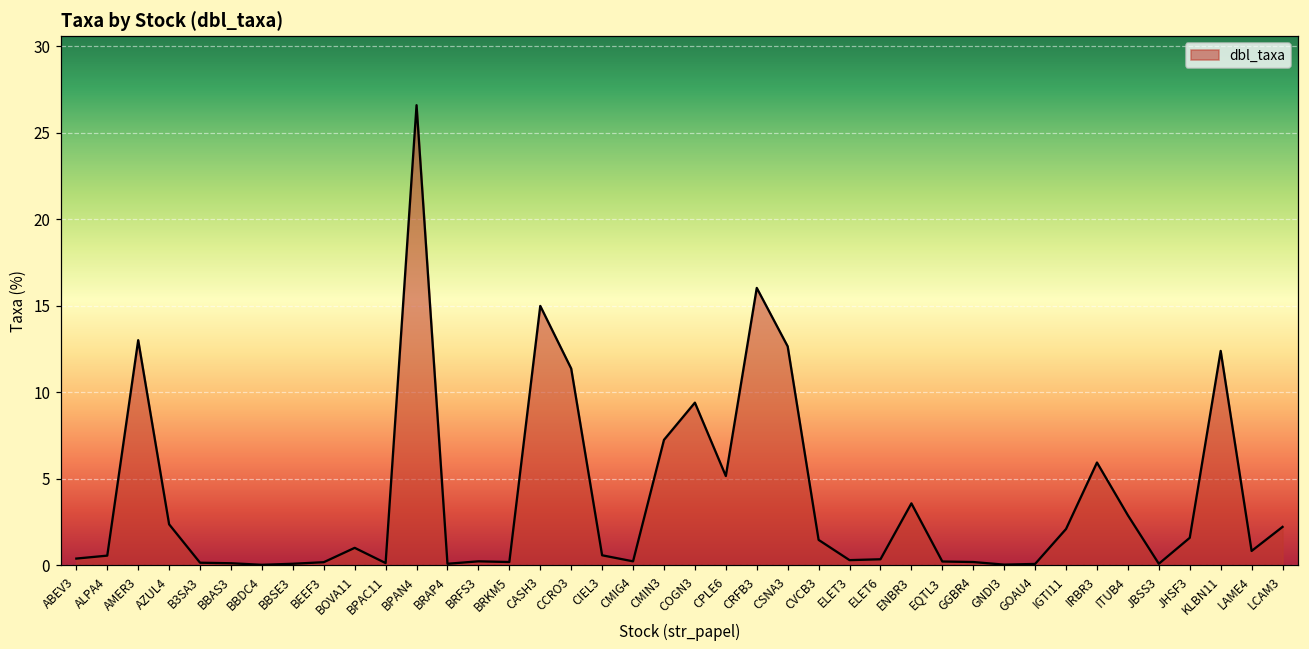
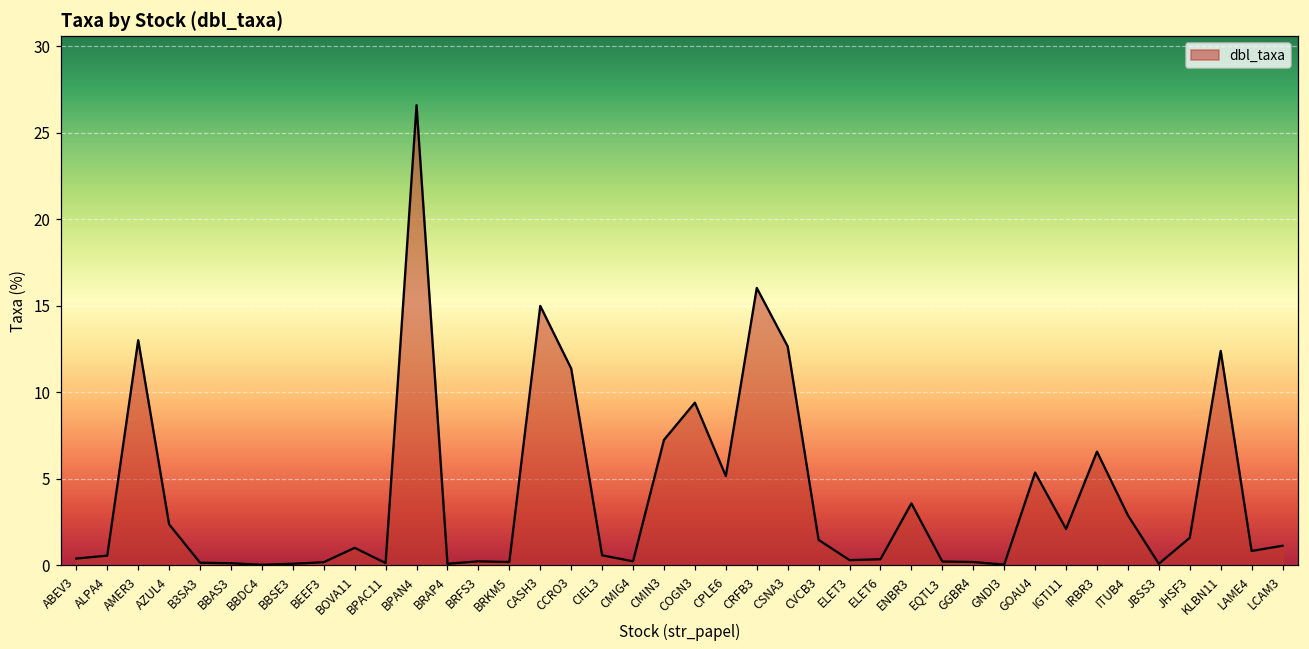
GOAU4: 0.1 -> 5.4
IRBR3: 6.0 -> 6.6
LCAM3: 2.2 -> 1.1
